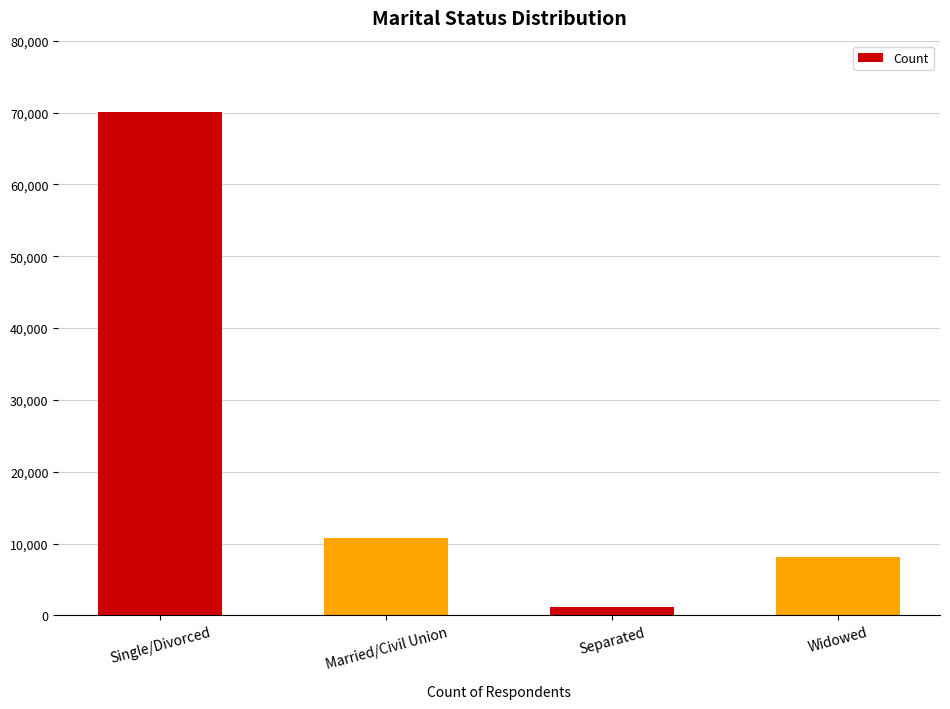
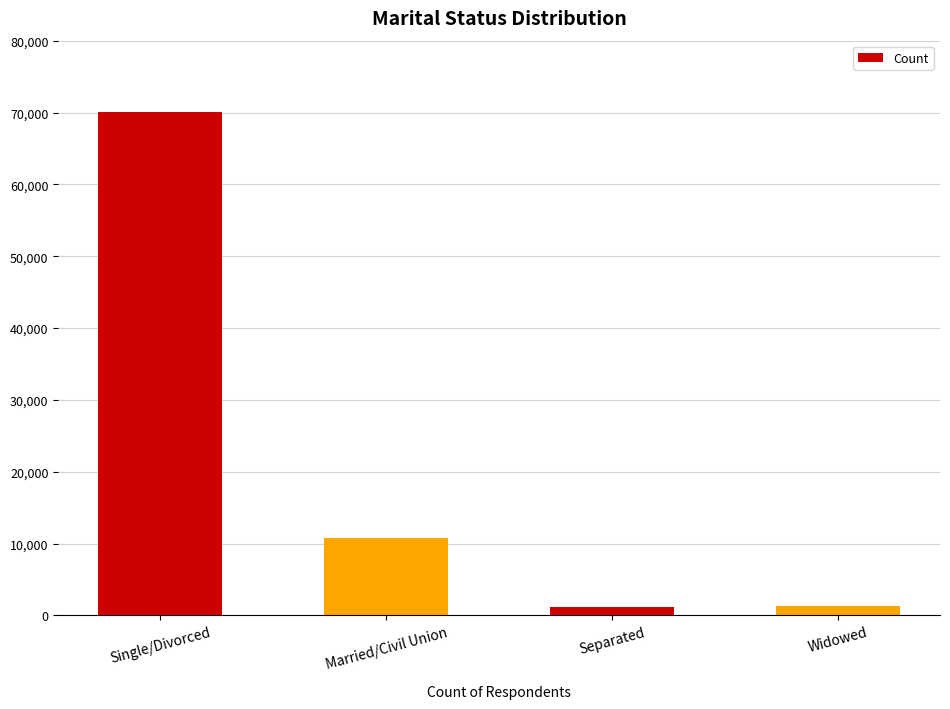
Widowed: 8,000 -> 1,000
